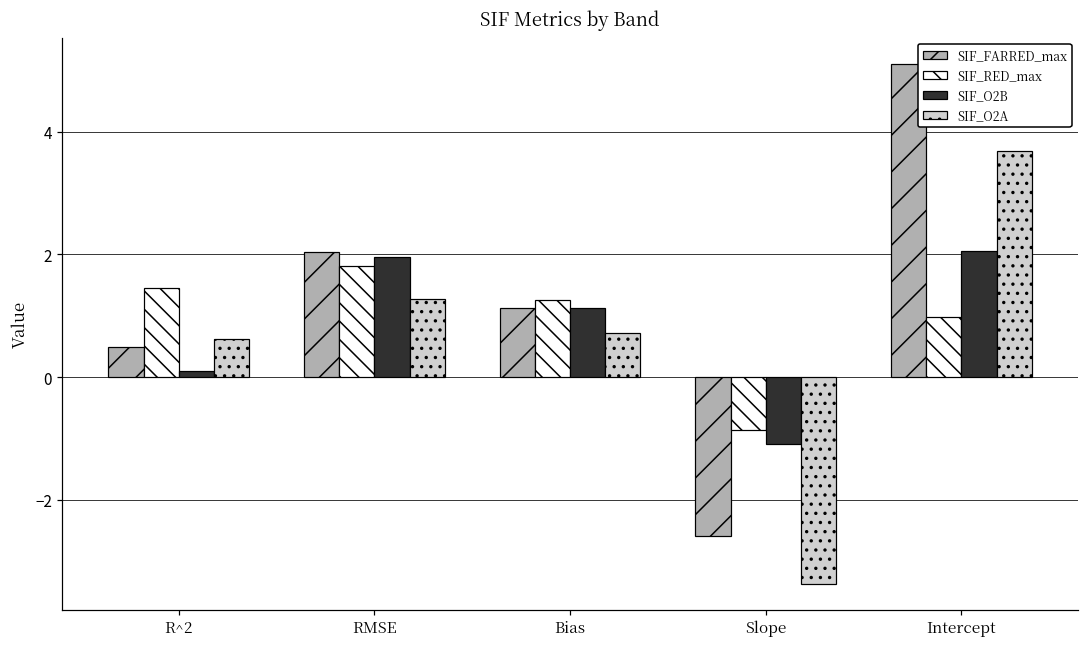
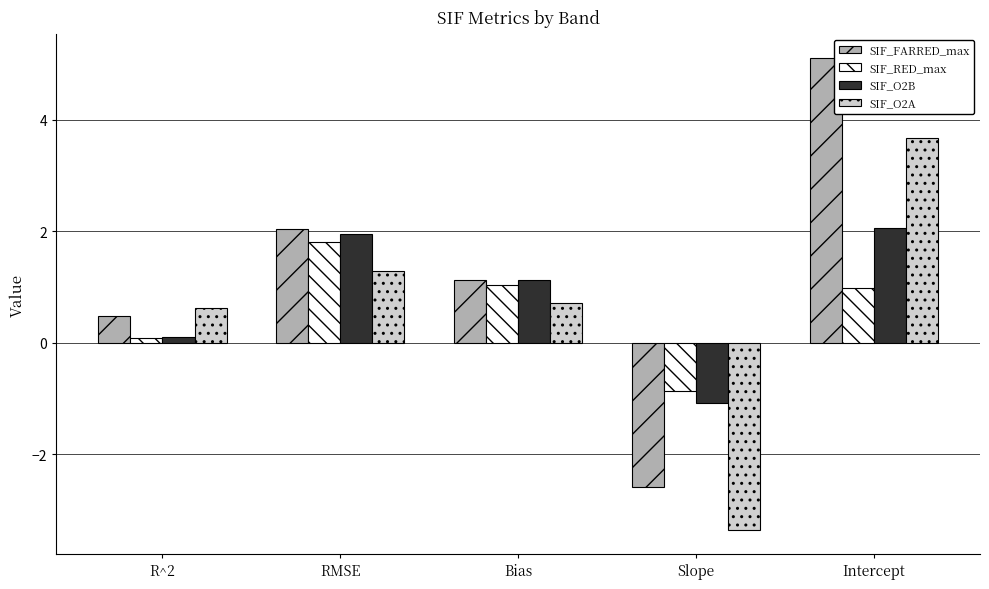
SIF_RED_max, R^2: 1.4 -> 0.1
SIF_RED_max, Bias: 1.3 -> 1.0
